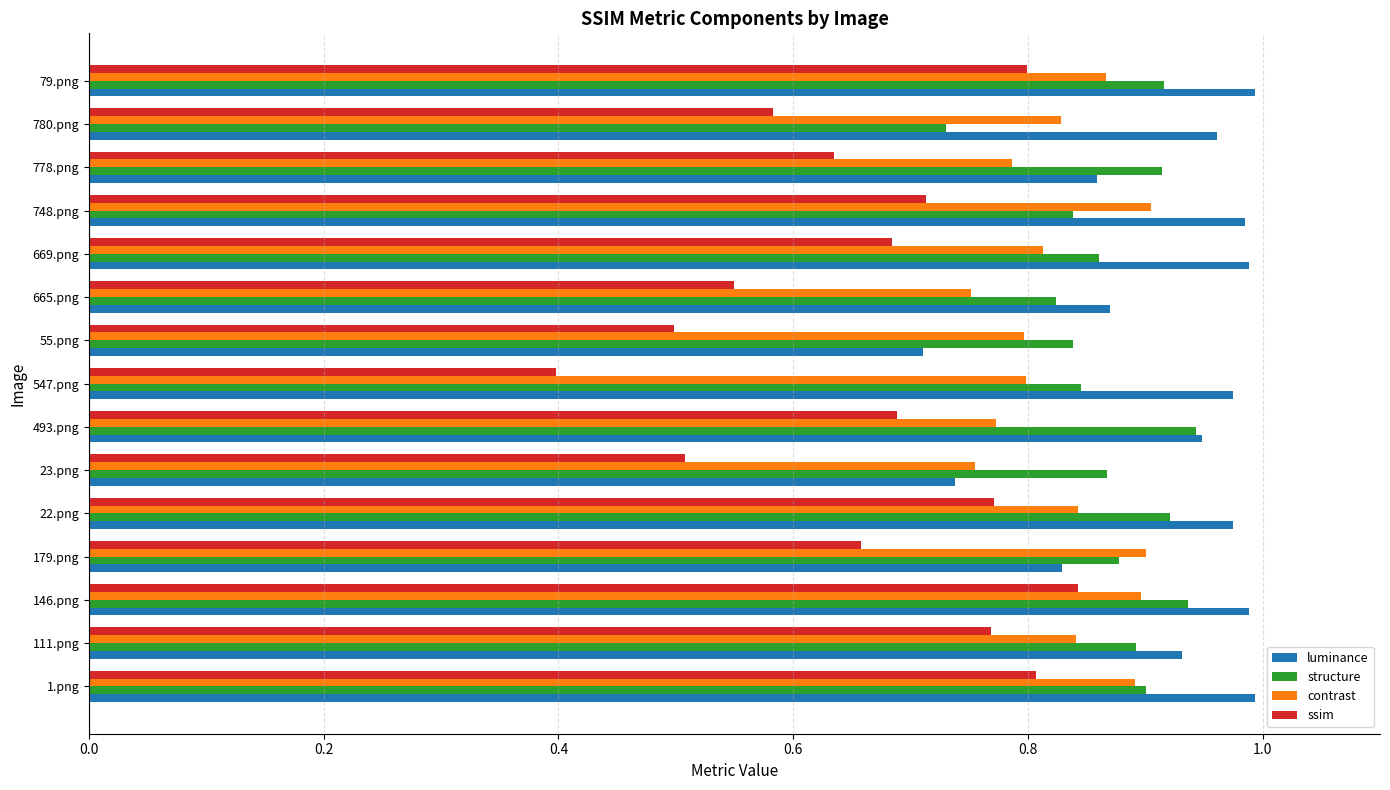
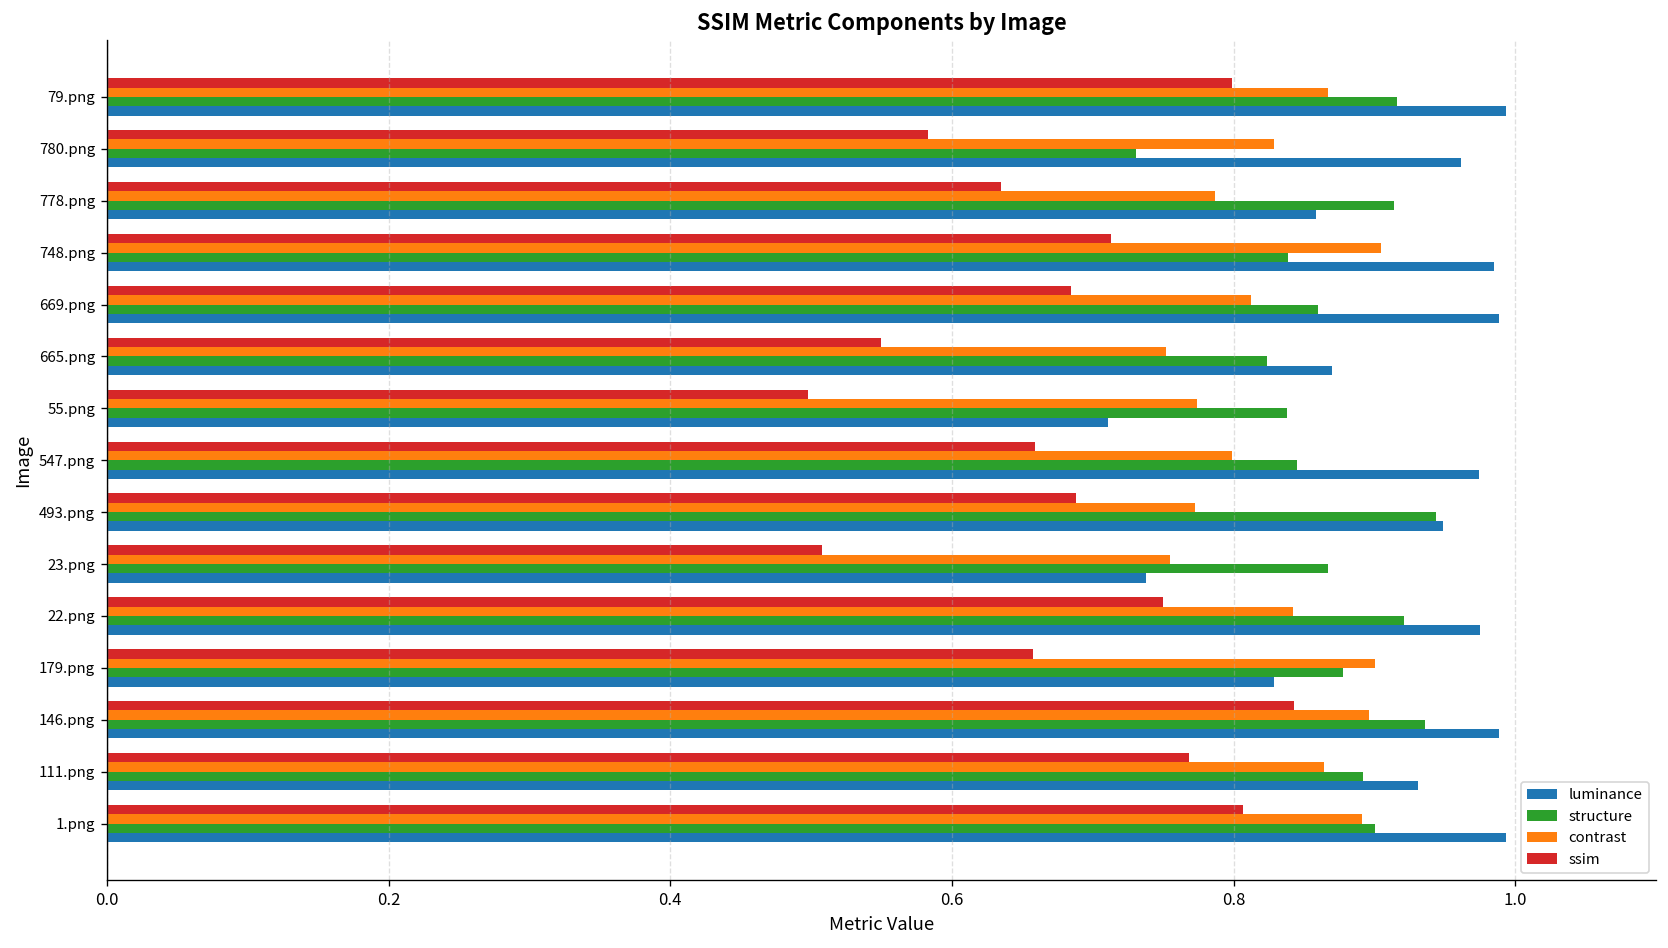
contrast, 55.png: 0.797 -> 0.774
ssim, 547.png: 0.398 -> 0.659
ssim, 22.png: 0.771 -> 0.750
contrast, 111.png: 0.841 -> 0.864
